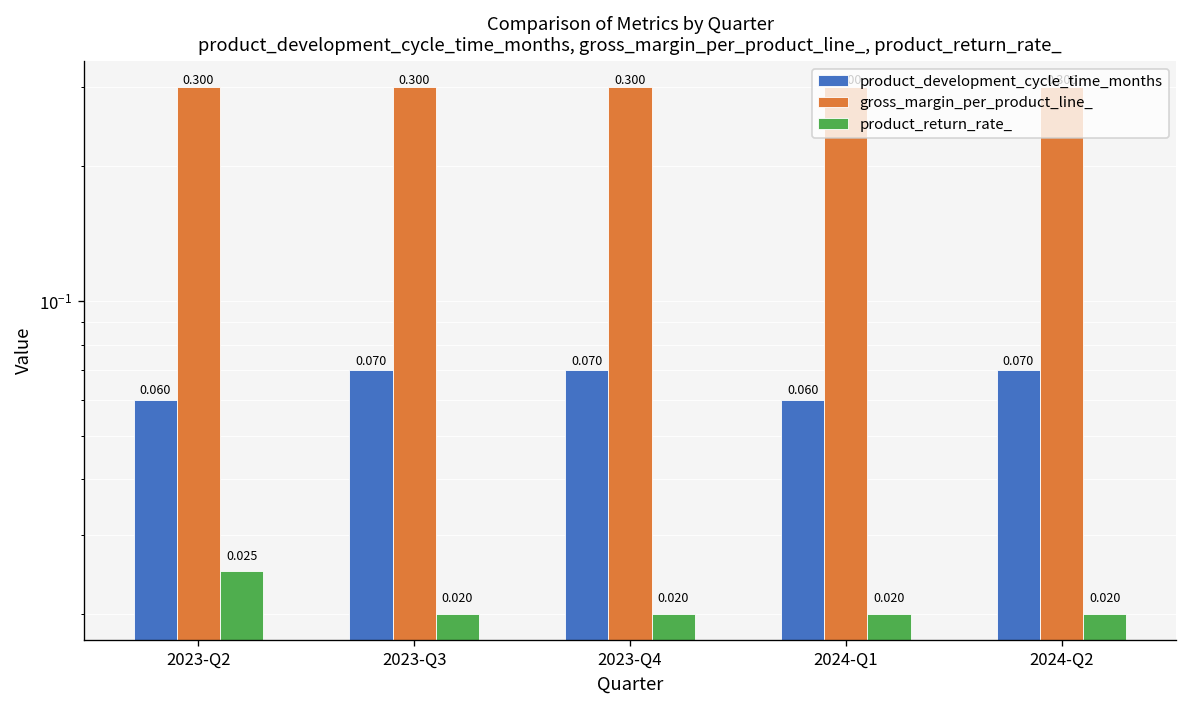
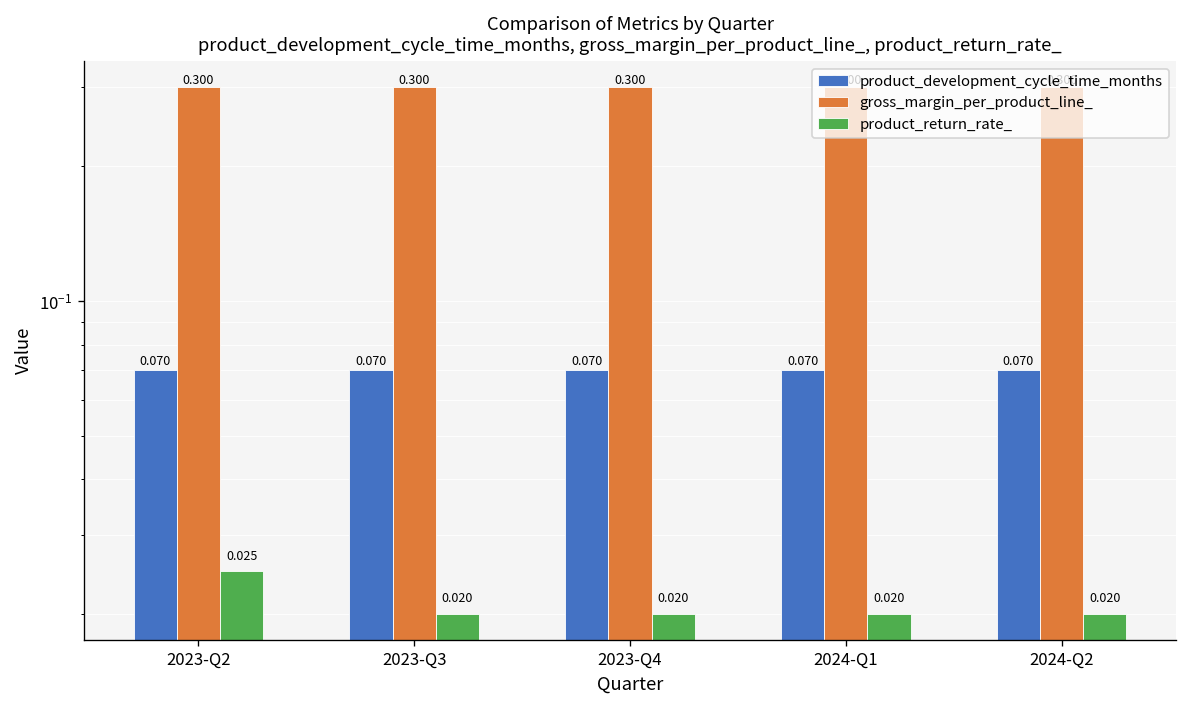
product_development_cycle_time_months, 2023-Q2: 0.060 -> 0.070
product_development_cycle_time_months, 2024-Q1: 0.060 -> 0.070
